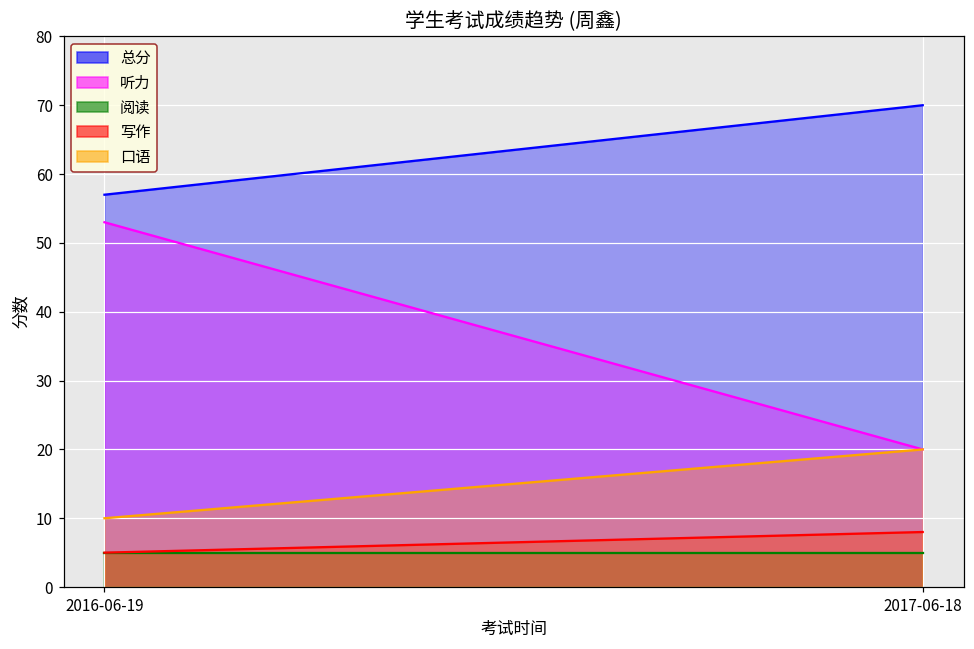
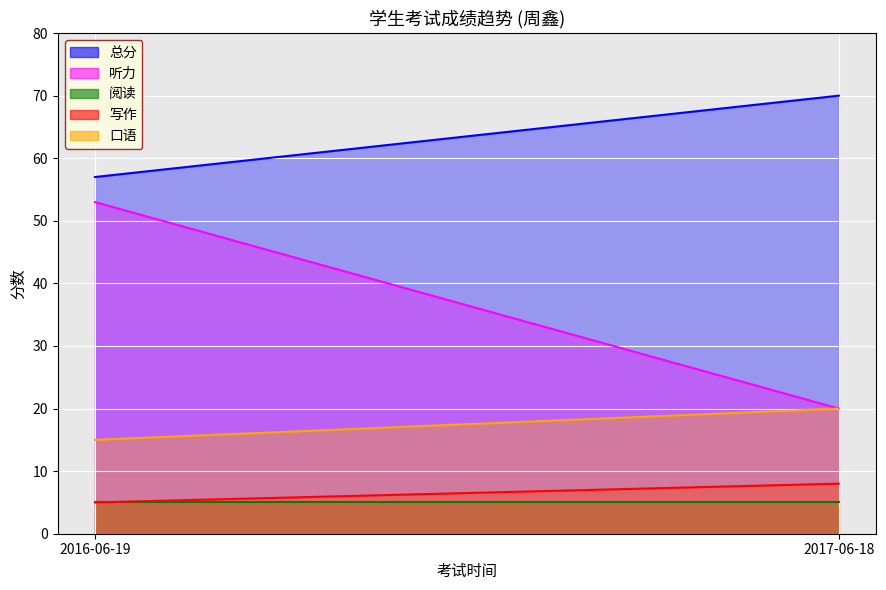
口语, 2016-06-19: 10 -> 15
